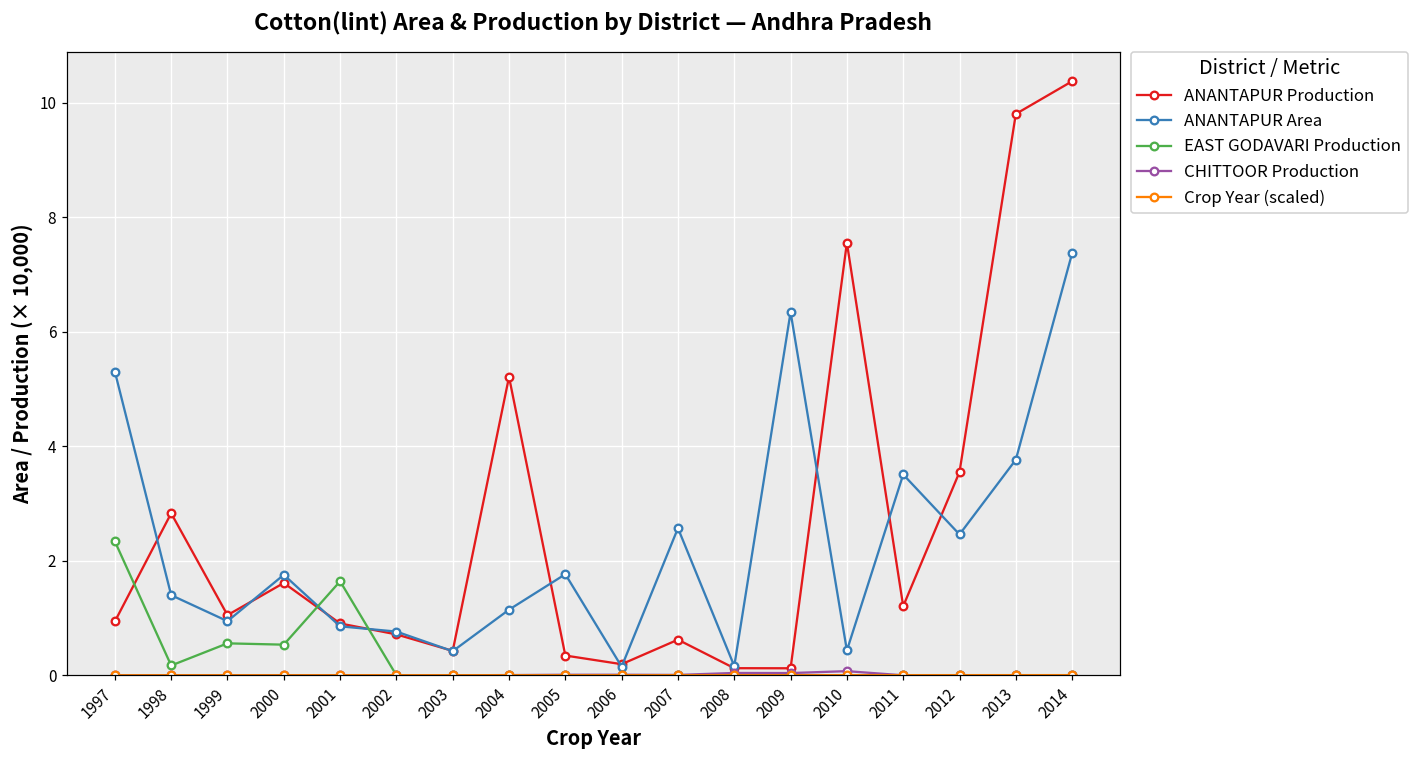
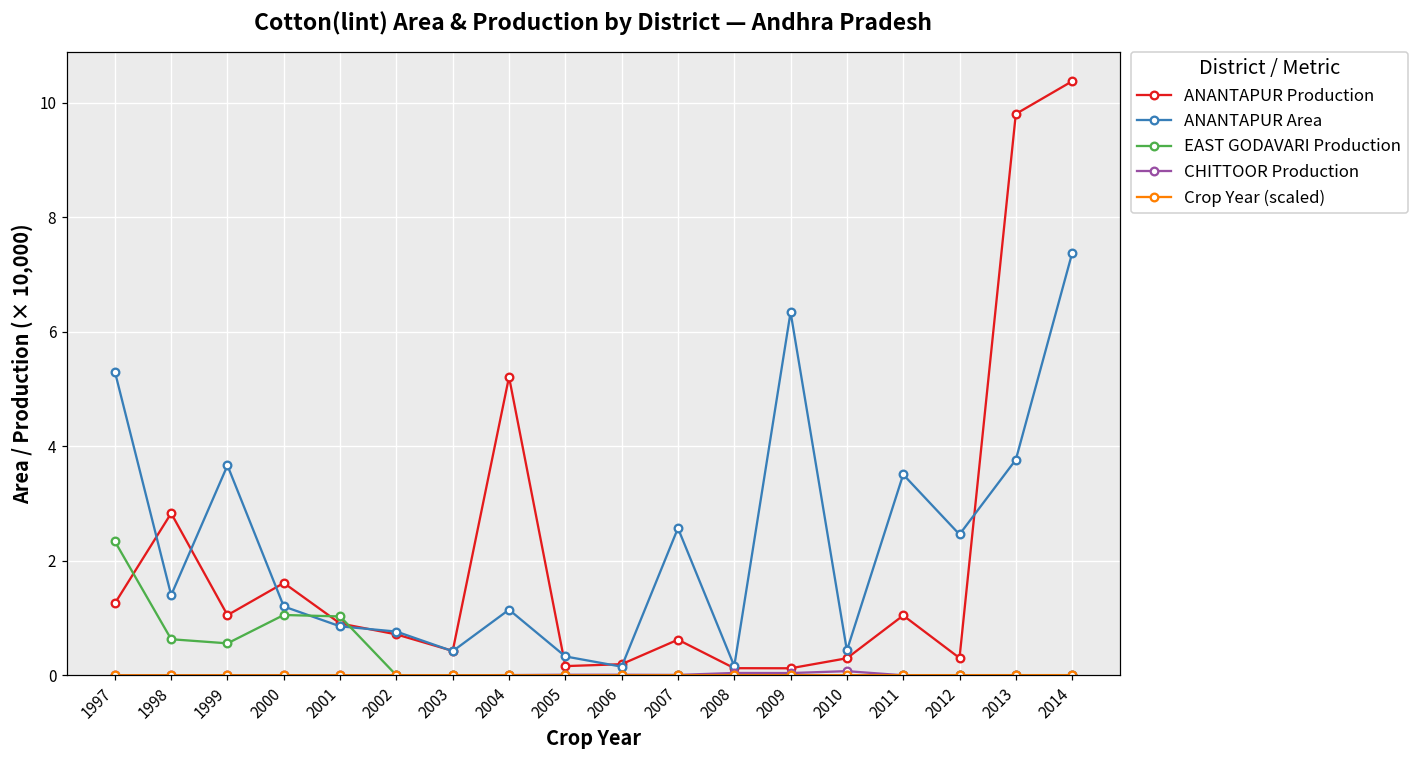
ANANTAPUR Production, 1997: 0.9 -> 1.3
EAST GODAVARI Production, 1998: 0.2 -> 0.6
ANANTAPUR Area, 1999: 0.9 -> 3.7
ANANTAPUR Area, 2000: 1.8 -> 1.2
EAST GODAVARI Production, 2000: 0.5 -> 1.1
EAST GODAVARI Production, 2001: 1.6 -> 1.0
ANANTAPUR Production, 2005: 0.3 -> 0.2
ANANTAPUR Area, 2005: 1.8 -> 0.3
ANANTAPUR Production, 2010: 7.6 -> 0.3
ANANTAPUR Production, 2011: 1.2 -> 1.0
ANANTAPUR Production, 2012: 3.6 -> 0.3
